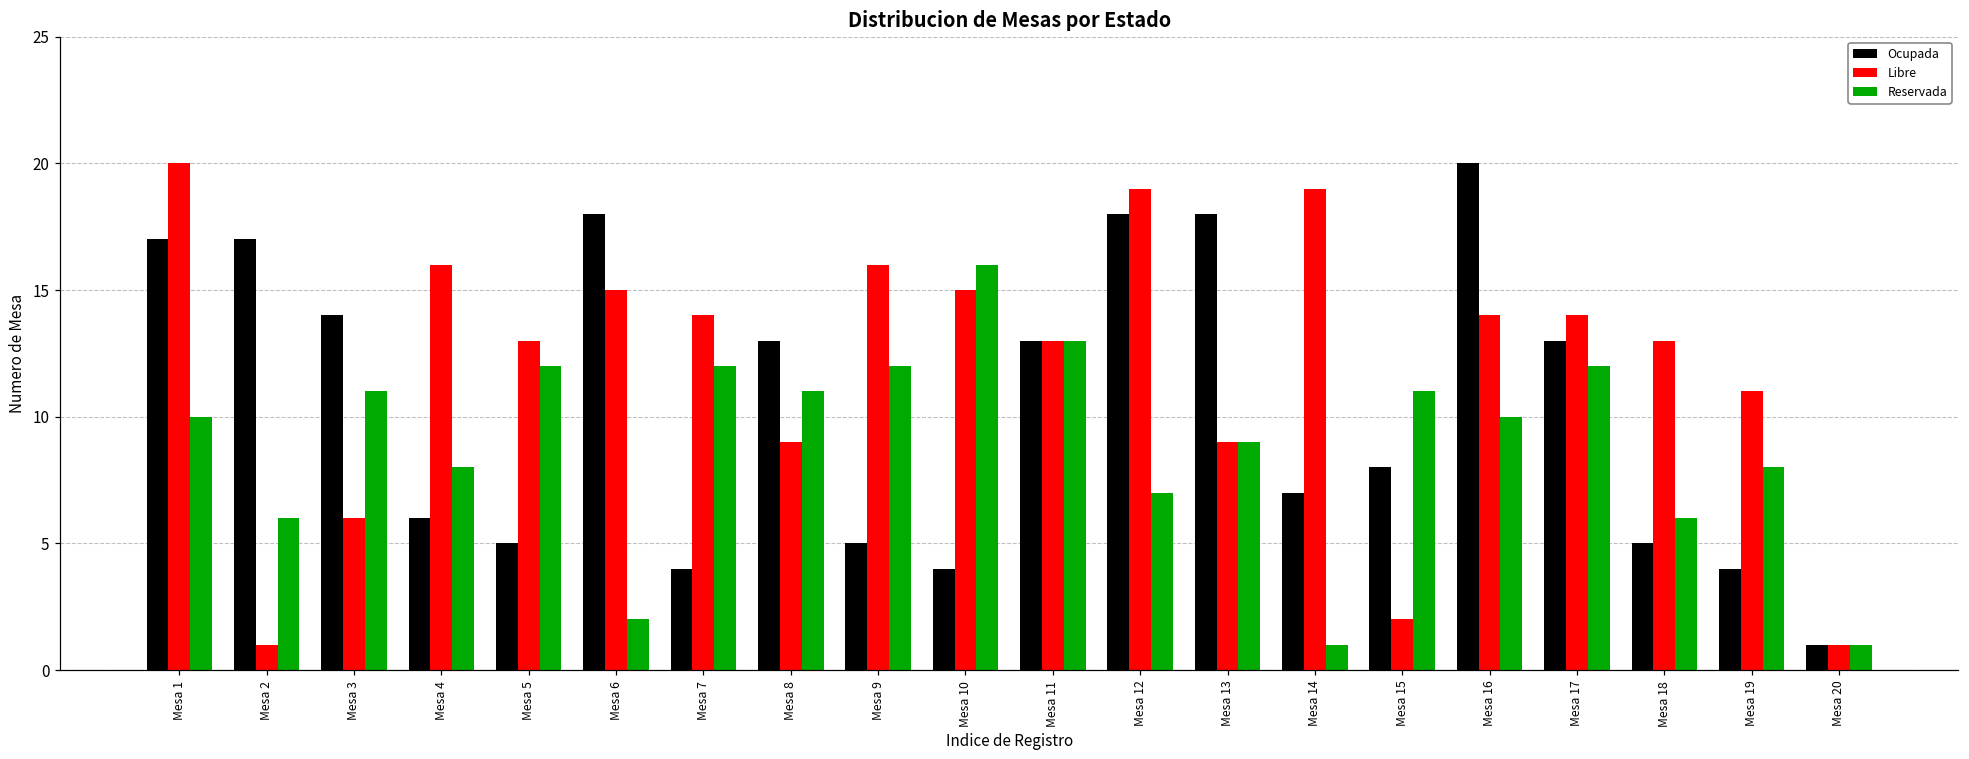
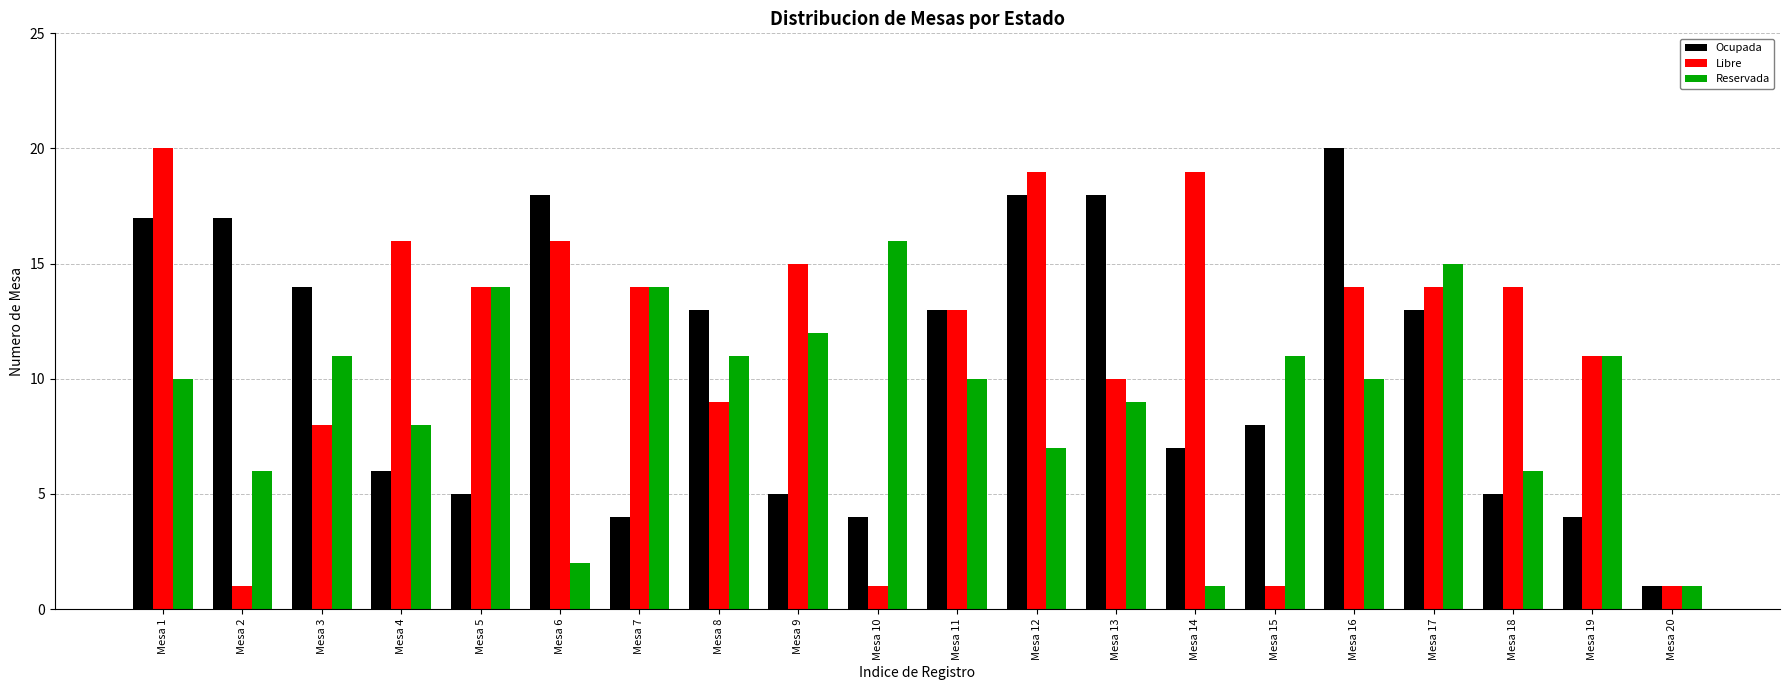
Libre, Mesa 3: 6 -> 8
Libre, Mesa 5: 13 -> 14
Reservada, Mesa 5: 12 -> 14
Libre, Mesa 6: 15 -> 16
Reservada, Mesa 7: 12 -> 14
Libre, Mesa 9: 16 -> 15
Libre, Mesa 10: 15 -> 1
Reservada, Mesa 11: 13 -> 10
Libre, Mesa 13: 9 -> 10
Libre, Mesa 15: 2 -> 1
Reservada, Mesa 17: 12 -> 15
Libre, Mesa 18: 13 -> 14
Reservada, Mesa 19: 8 -> 11
